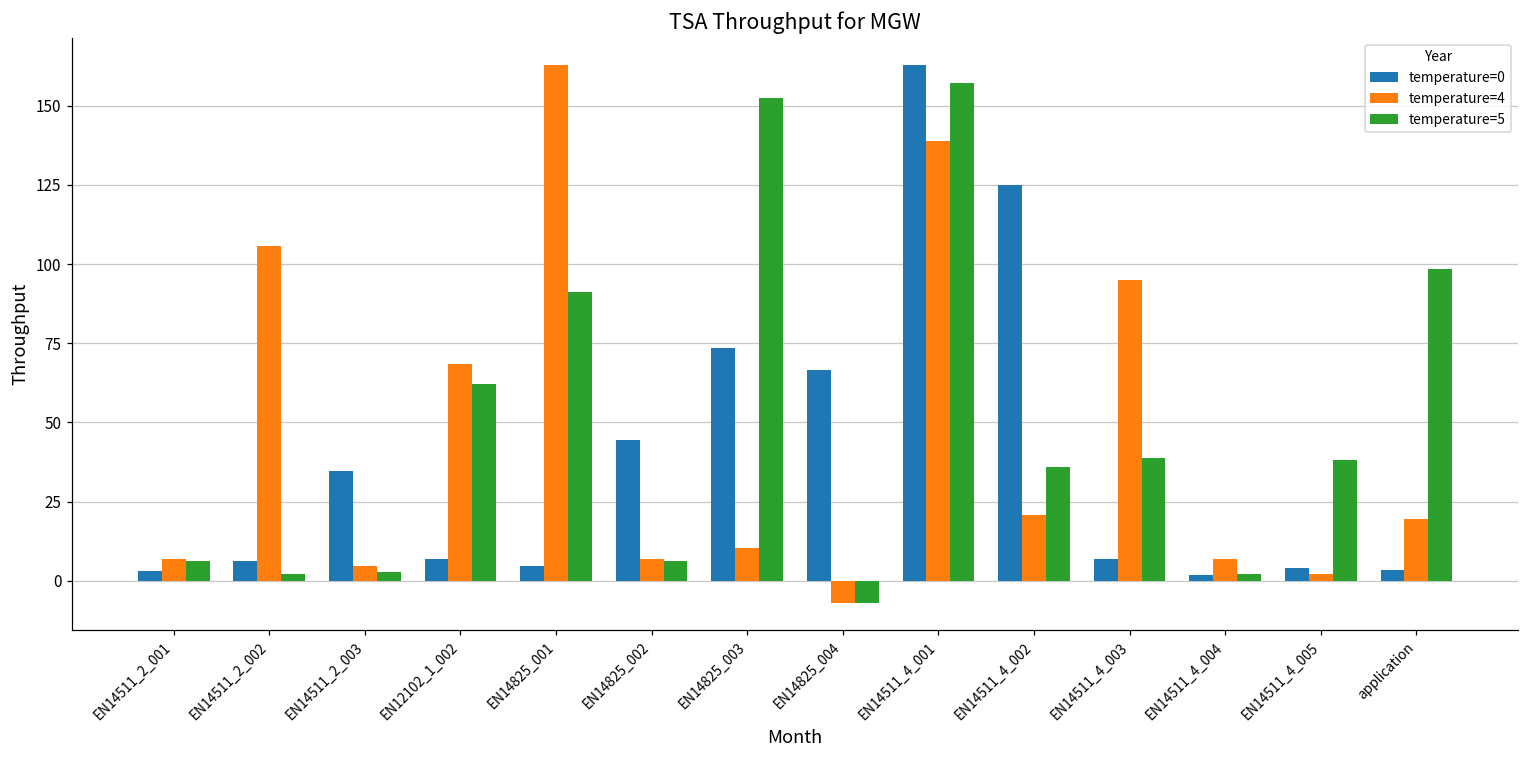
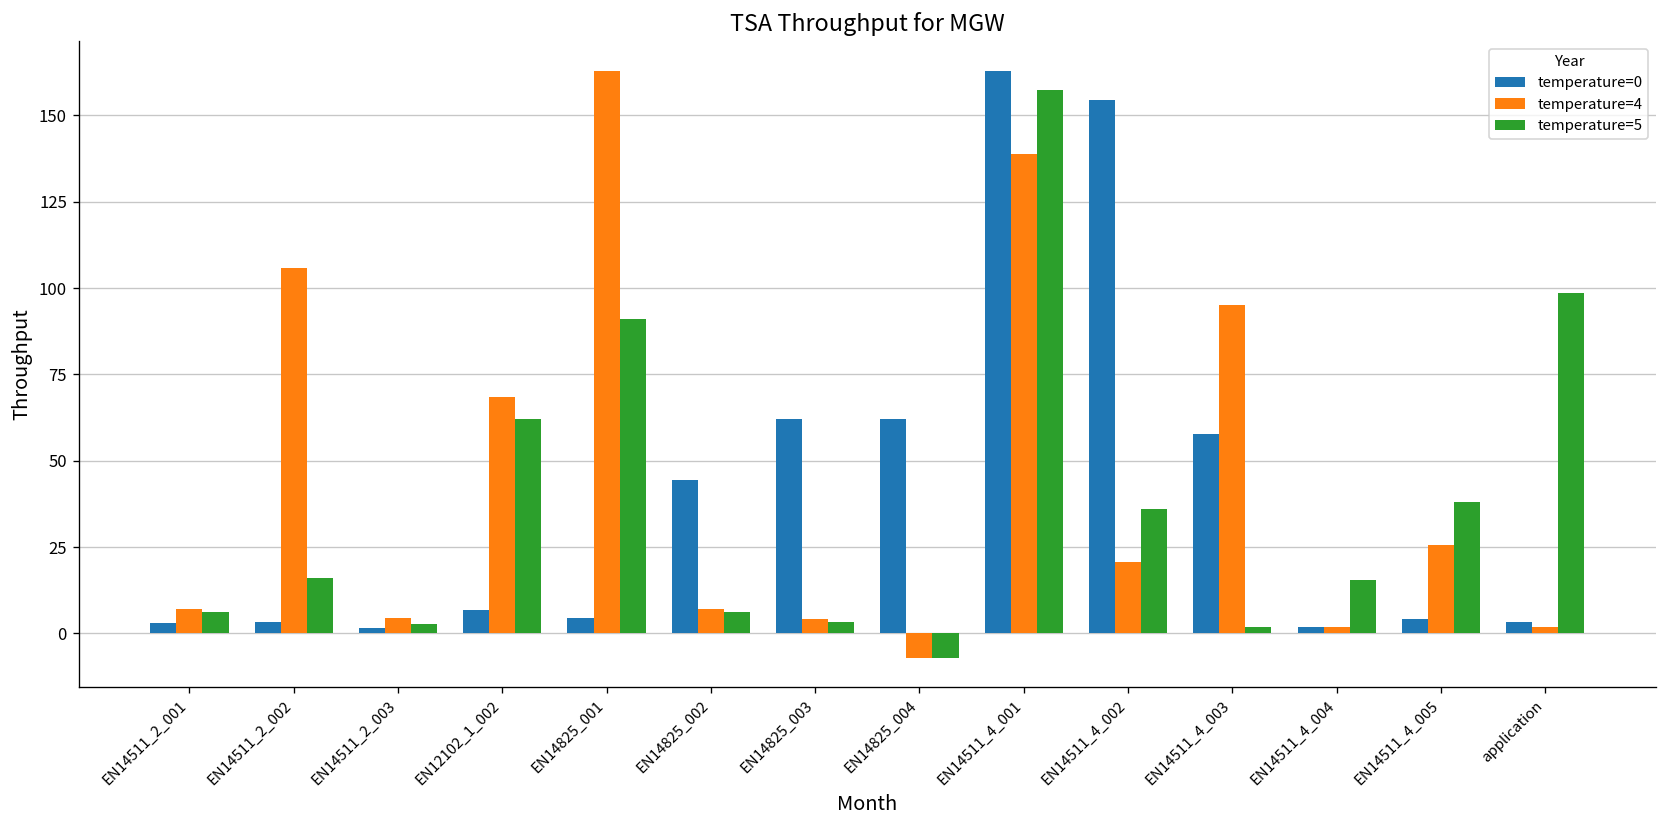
temperature=0, EN14511_2_002: 6 -> 3
temperature=5, EN14511_2_002: 2 -> 16
temperature=0, EN14511_2_003: 35 -> 2
temperature=0, EN14825_003: 73 -> 62
temperature=4, EN14825_003: 10 -> 4
temperature=5, EN14825_003: 152 -> 3
temperature=0, EN14825_004: 66 -> 62
temperature=0, EN14511_4_002: 125 -> 155
temperature=0, EN14511_4_003: 7 -> 58
temperature=5, EN14511_4_003: 39 -> 2
temperature=4, EN14511_4_004: 7 -> 2
temperature=5, EN14511_4_004: 2 -> 16
temperature=4, EN14511_4_005: 2 -> 26
temperature=4, application: 19 -> 2
